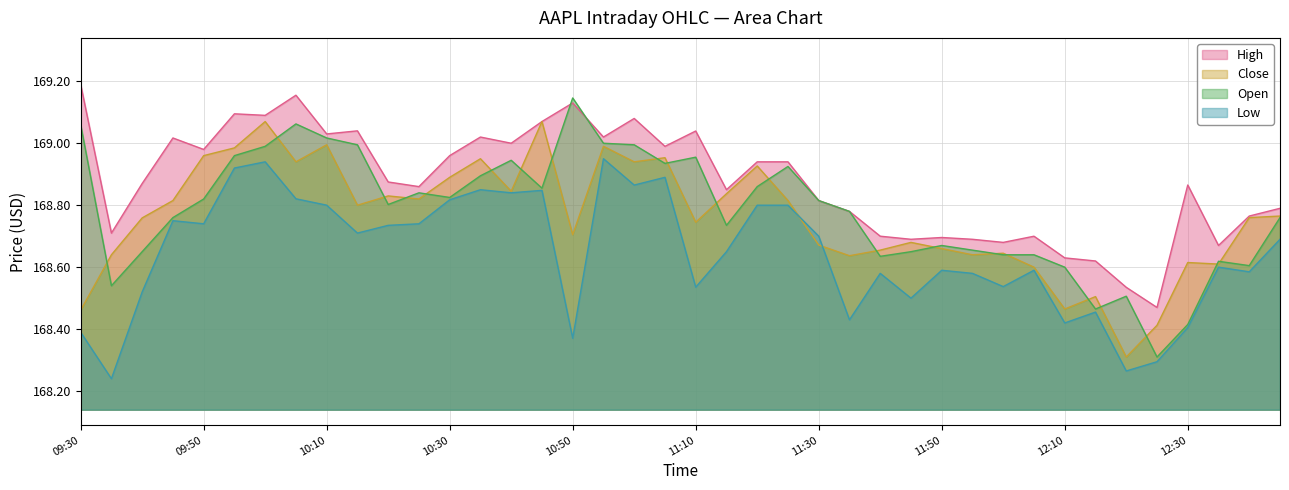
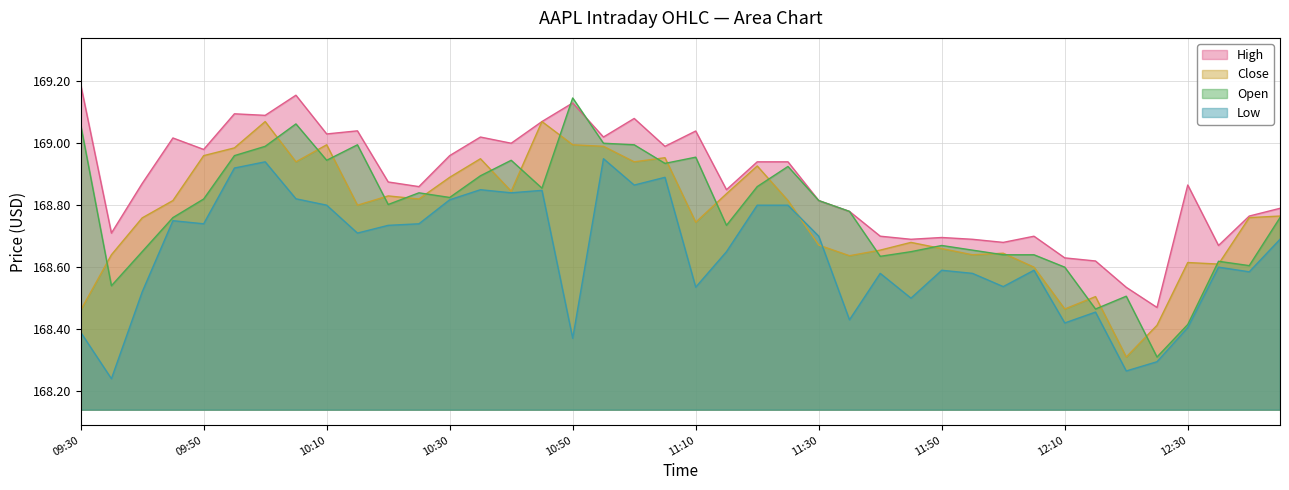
Open, 10:10: 169.02 -> 168.95
Close, 10:50: 168.70 -> 168.99
